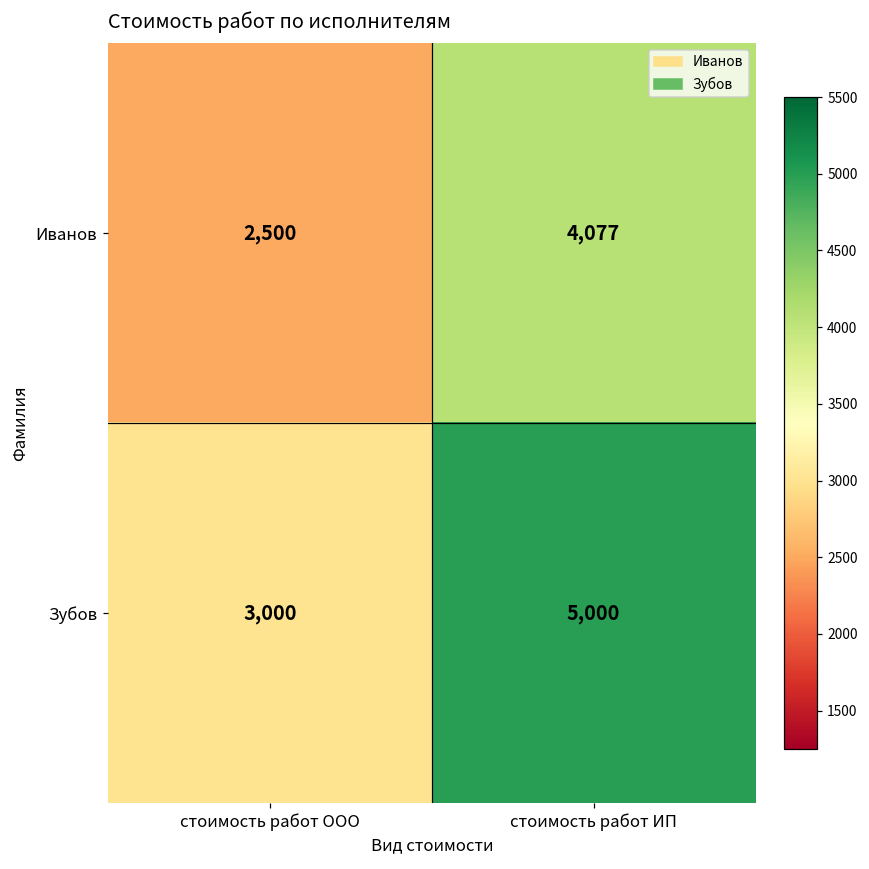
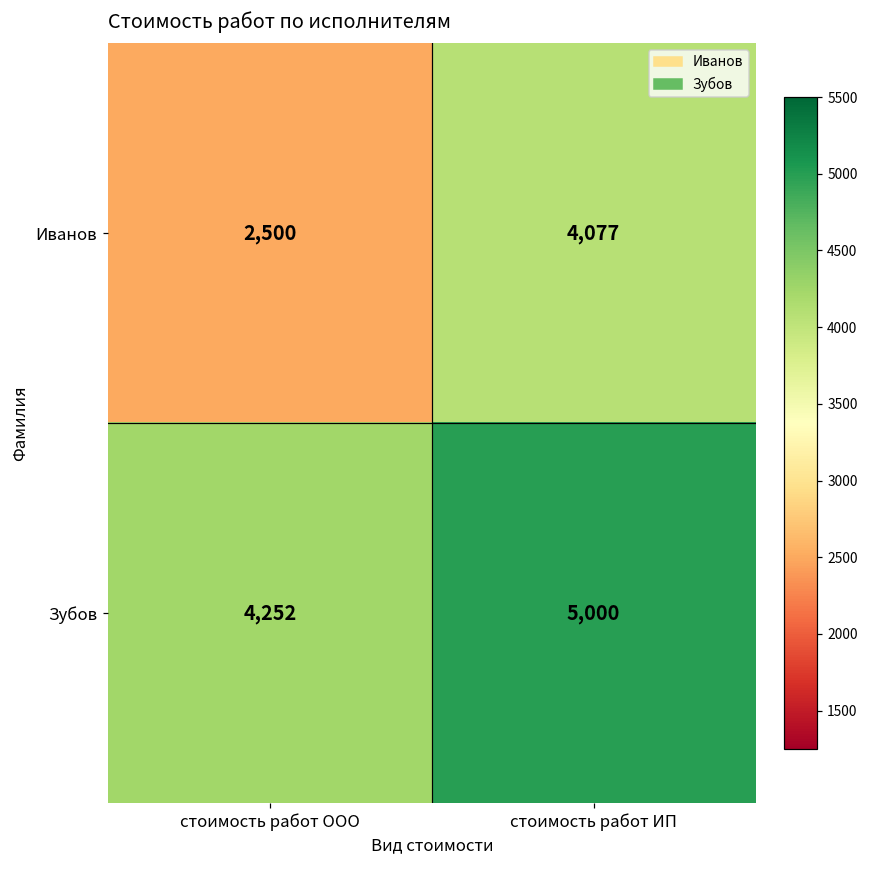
Зубов, стоимость работ ООО: 3,000 -> 4,252
